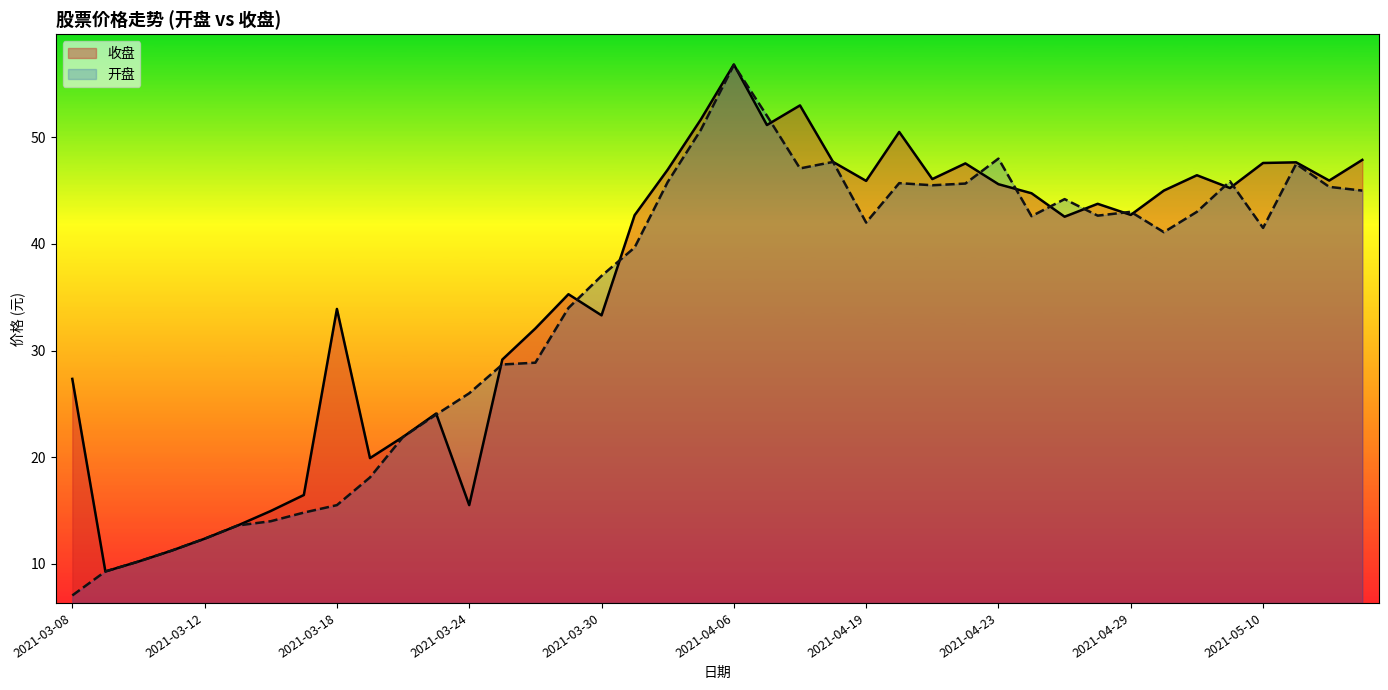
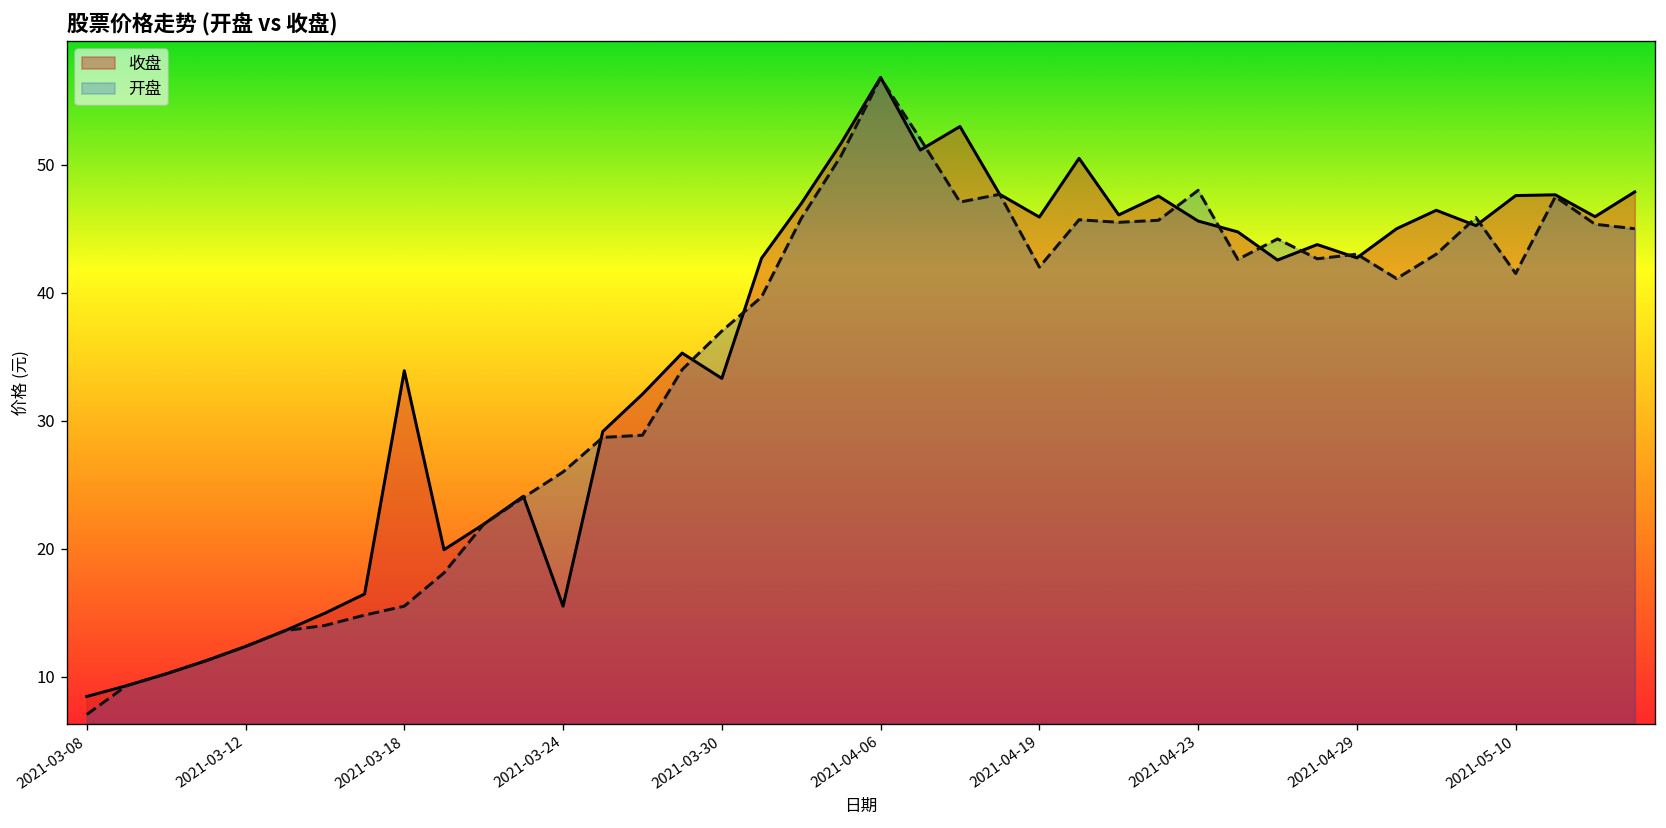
收盘, 2021-03-08: 27.3 -> 8.4
